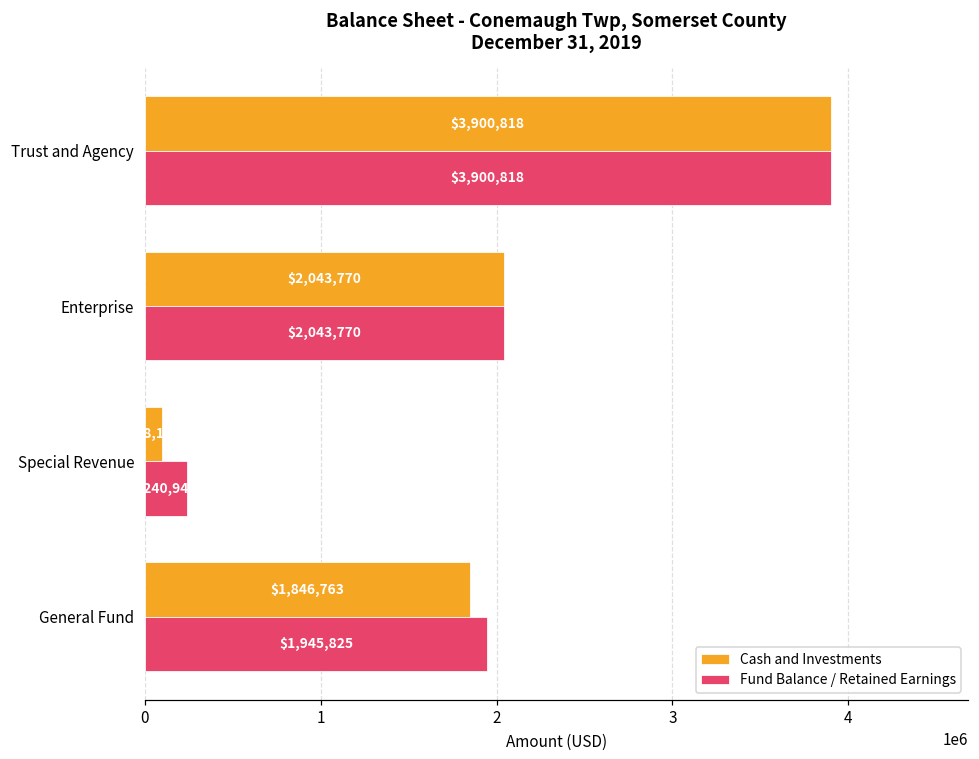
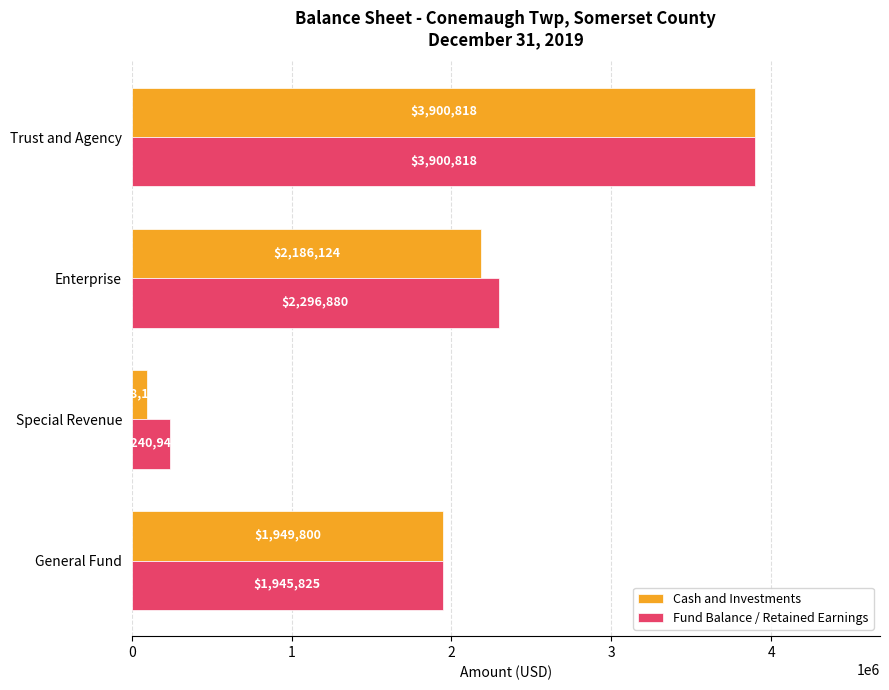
Cash and Investments, Enterprise: $2,043,770 -> $2,186,124
Fund Balance / Retained Earnings, Enterprise: $2,043,770 -> $2,296,880
Cash and Investments, General Fund: $1,846,763 -> $1,949,800
